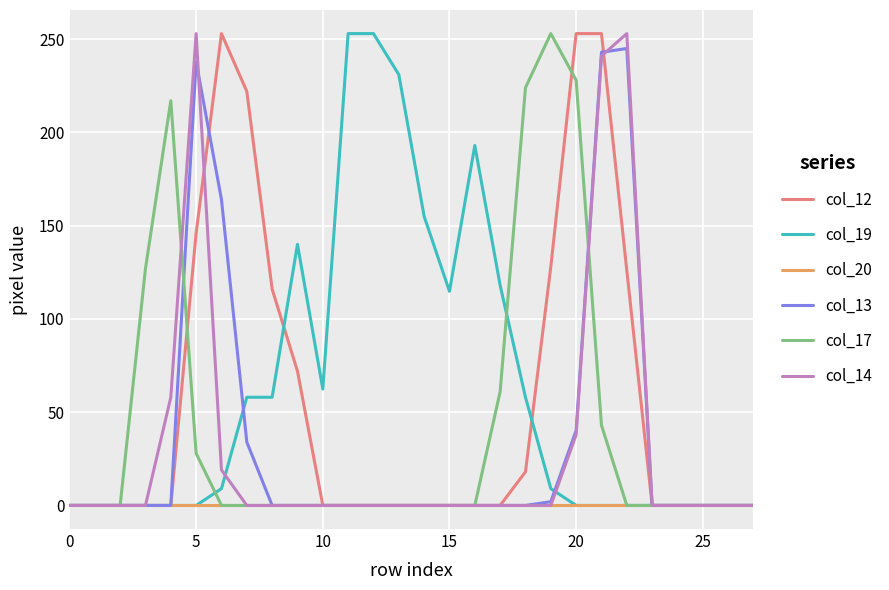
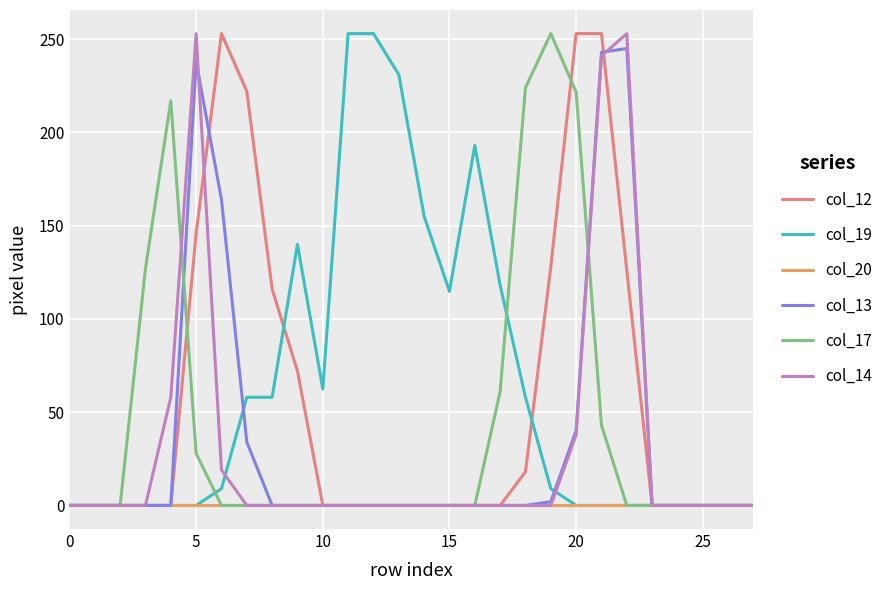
col_17, 20: 228 -> 222
